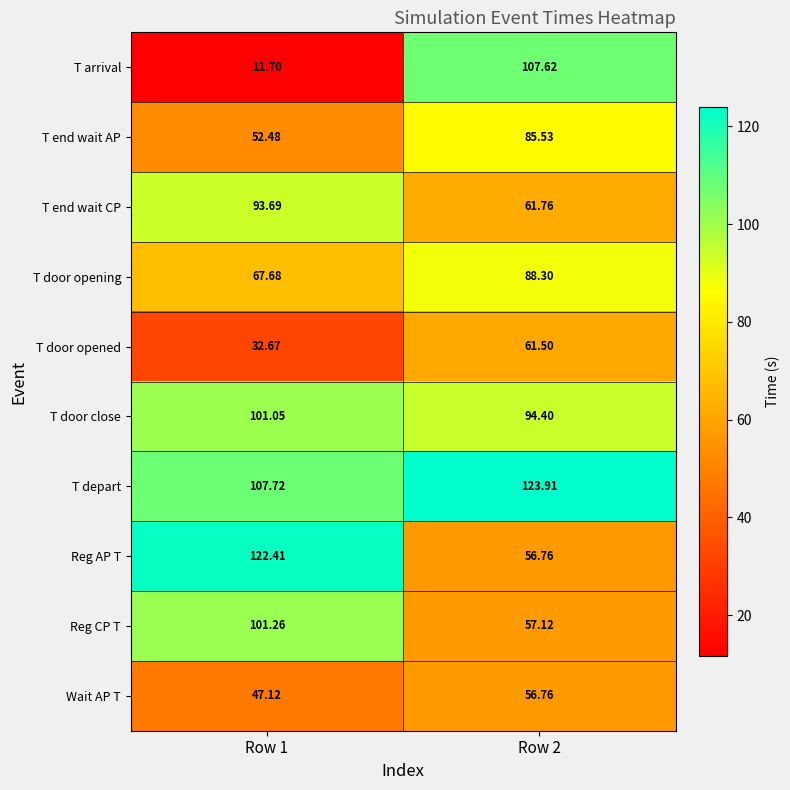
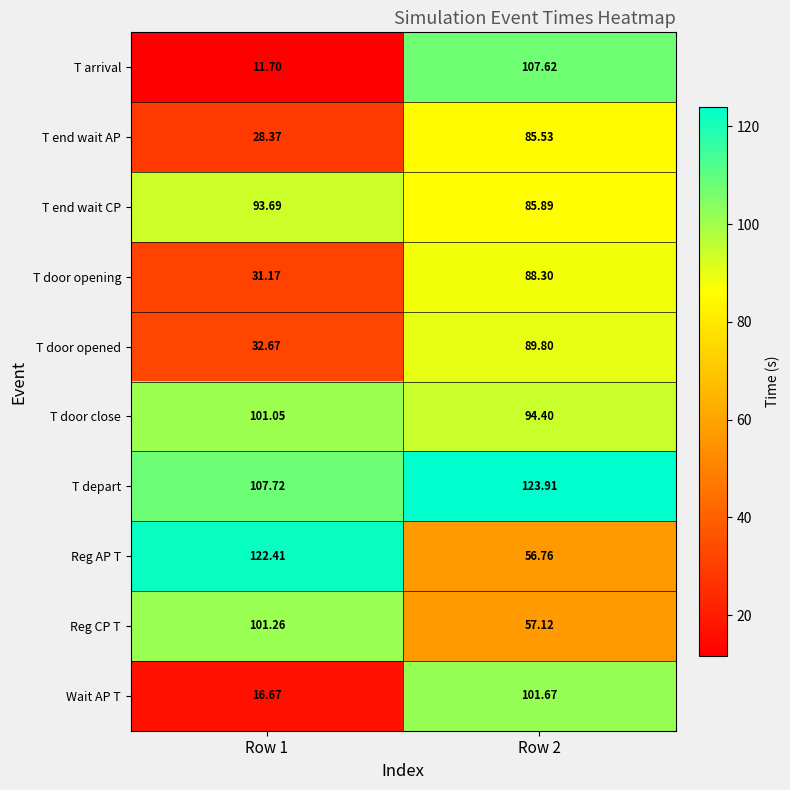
T end wait AP, Row 1: 52.48 -> 28.37
T end wait CP, Row 2: 61.76 -> 85.89
T door opening, Row 1: 67.68 -> 31.17
T door opened, Row 2: 61.50 -> 89.80
Wait AP T, Row 1: 47.12 -> 16.67
Wait AP T, Row 2: 56.76 -> 101.67
